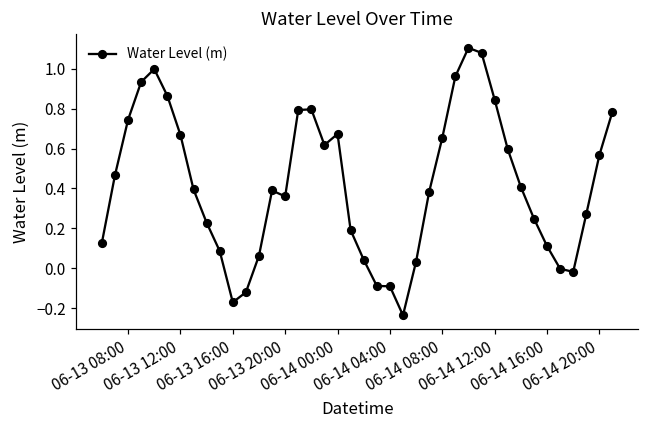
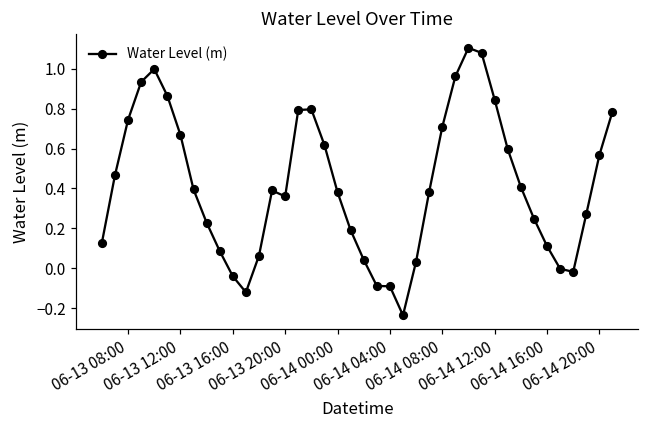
06-13 16:00: -0.17 -> -0.04
06-14 00:00: 0.67 -> 0.38
06-14 08:00: 0.65 -> 0.71
